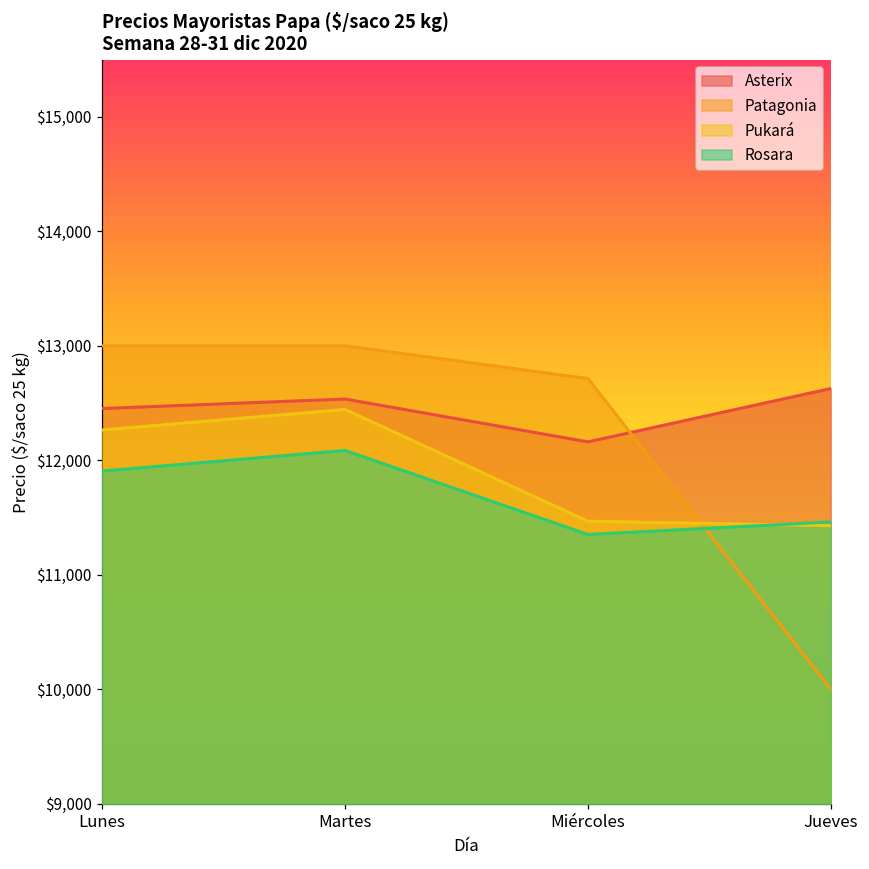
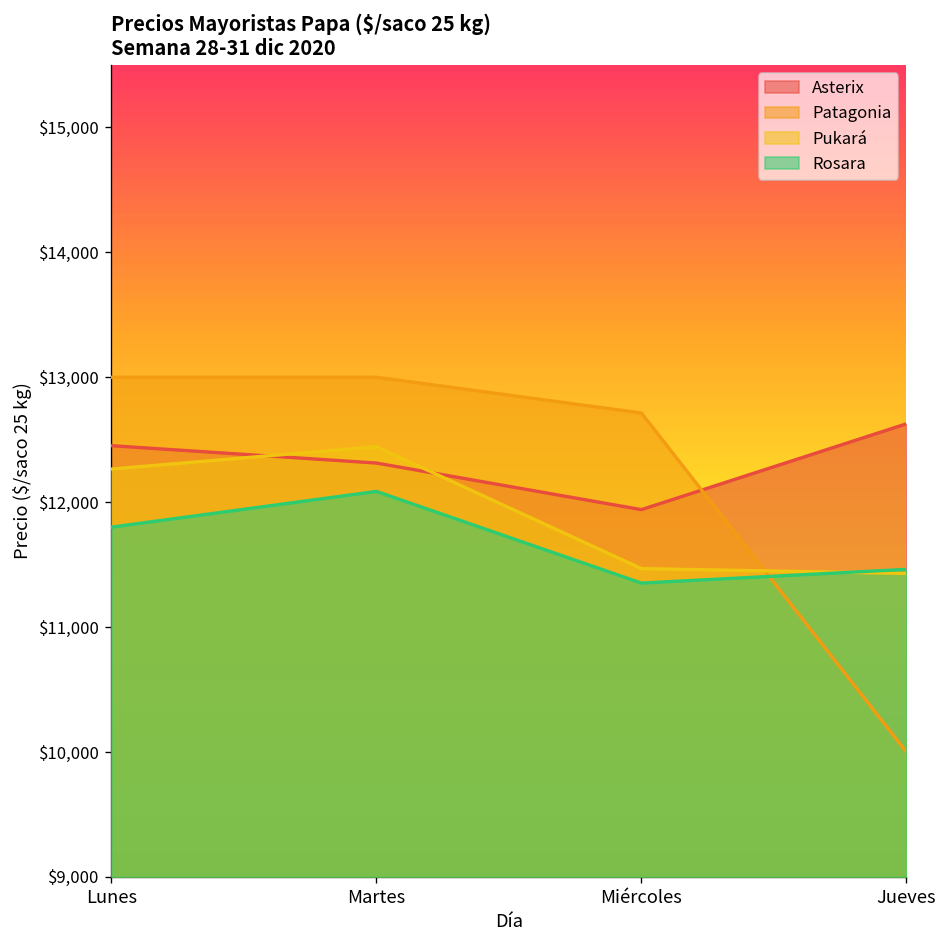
Rosara, Lunes: $11,910 -> $11,800
Asterix, Martes: $12,540 -> $12,310
Asterix, Miércoles: $12,160 -> $11,940
